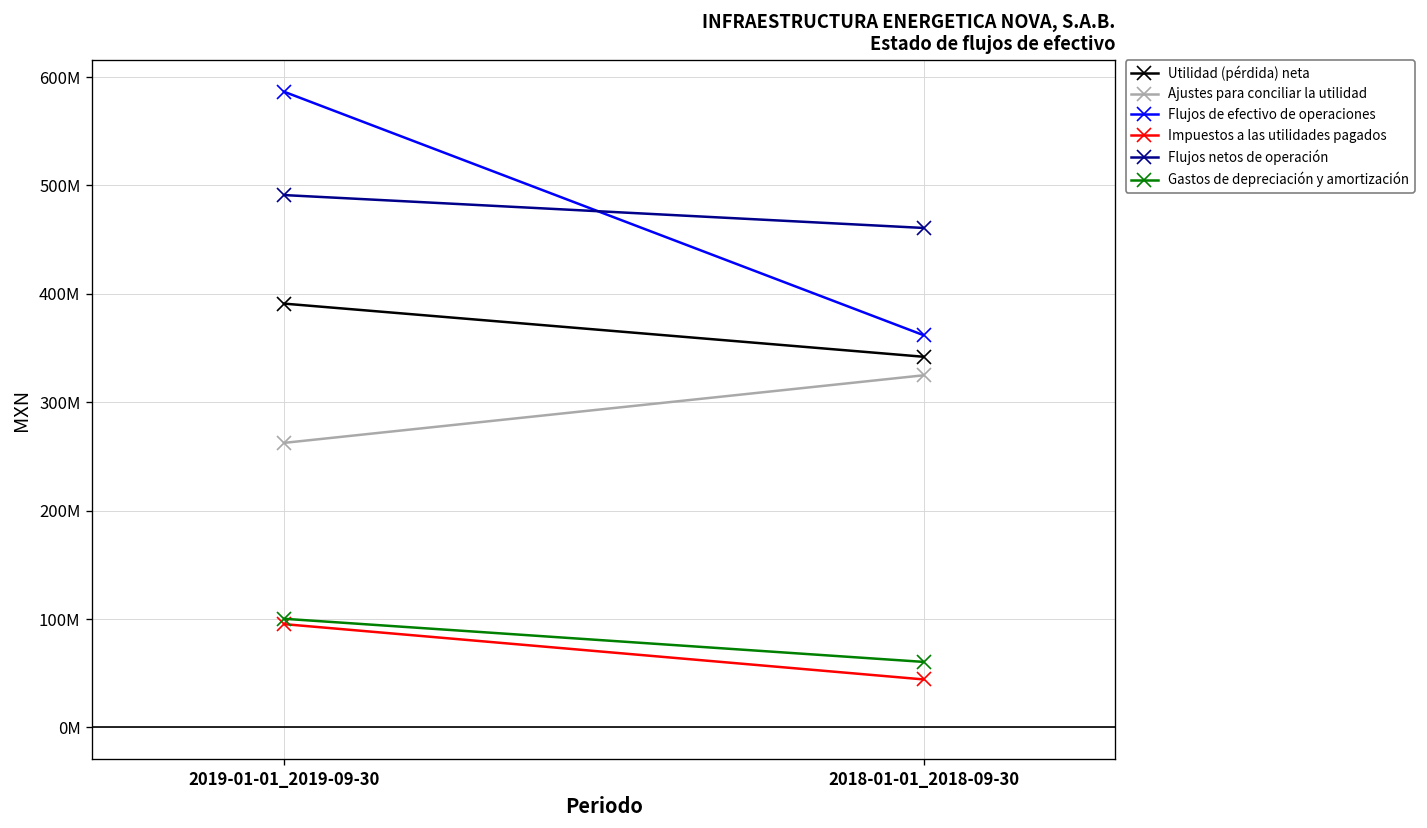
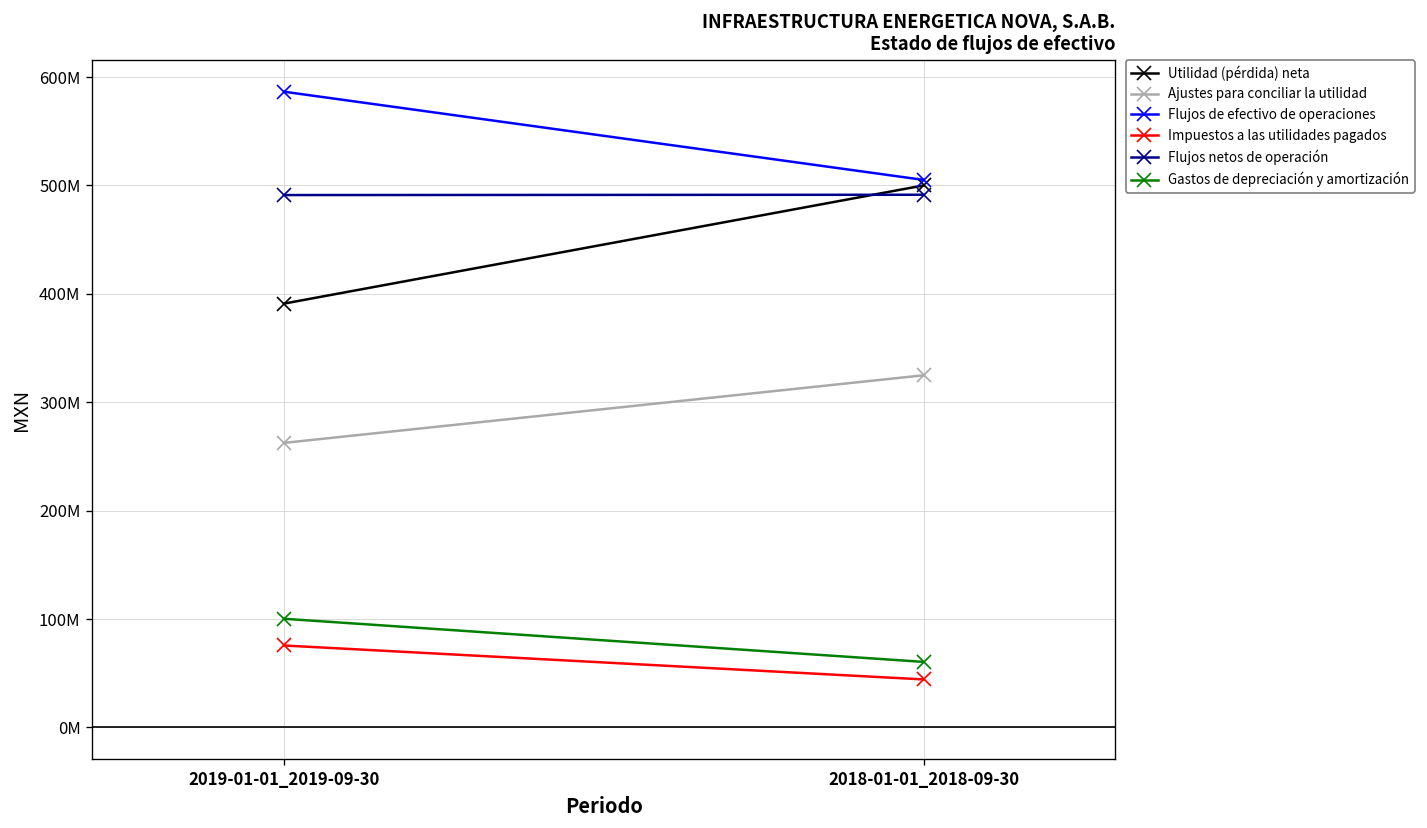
Impuestos a las utilidades pagados, 2019-01-01_2019-09-30: 100000000 -> 80000000
Utilidad (pérdida) neta, 2018-01-01_2018-09-30: 340000000 -> 500000000
Flujos de efectivo de operaciones, 2018-01-01_2018-09-30: 360000000 -> 510000000
Flujos netos de operación, 2018-01-01_2018-09-30: 460000000 -> 490000000
